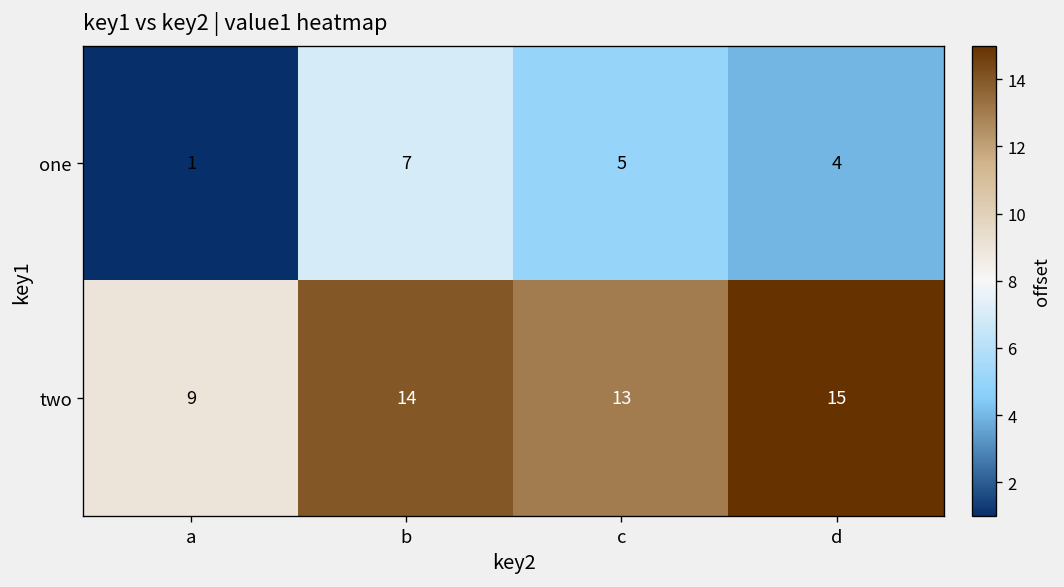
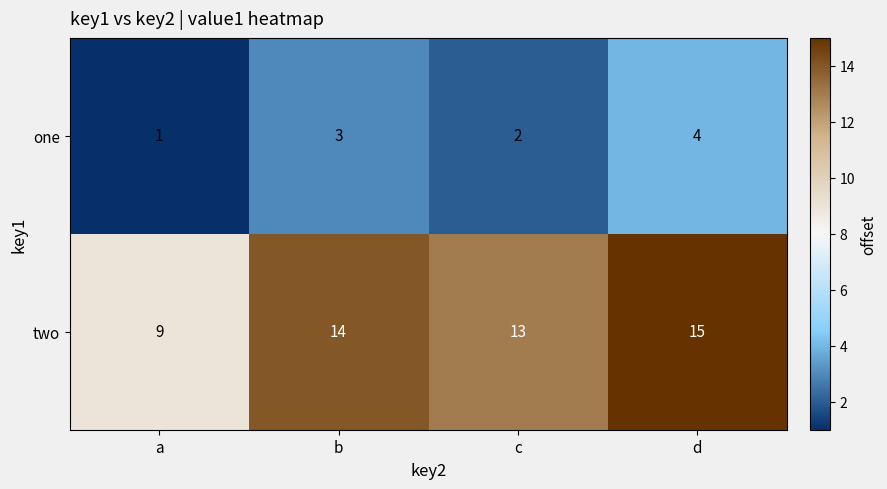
one, b: 7 -> 3
one, c: 5 -> 2
